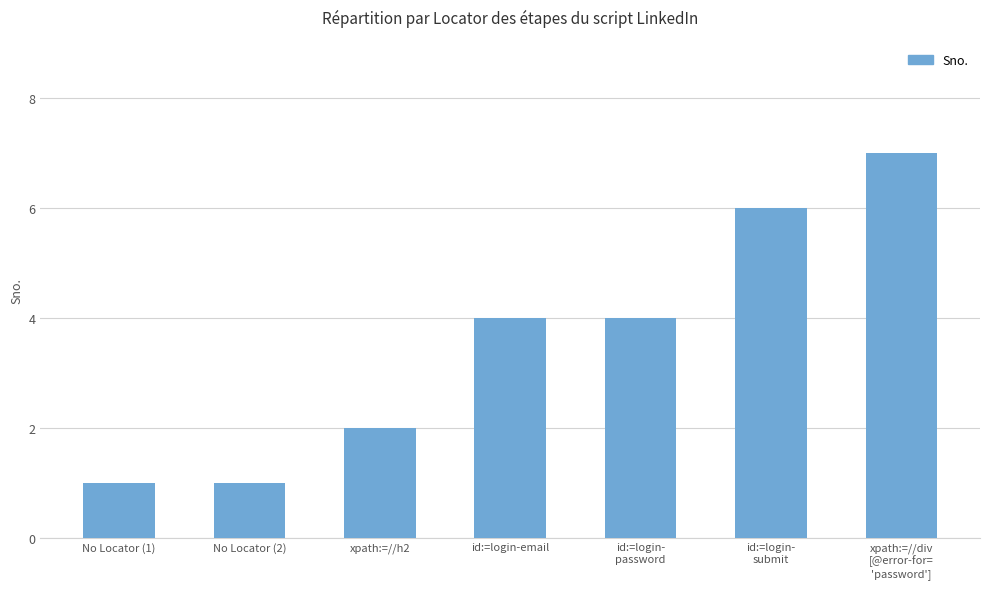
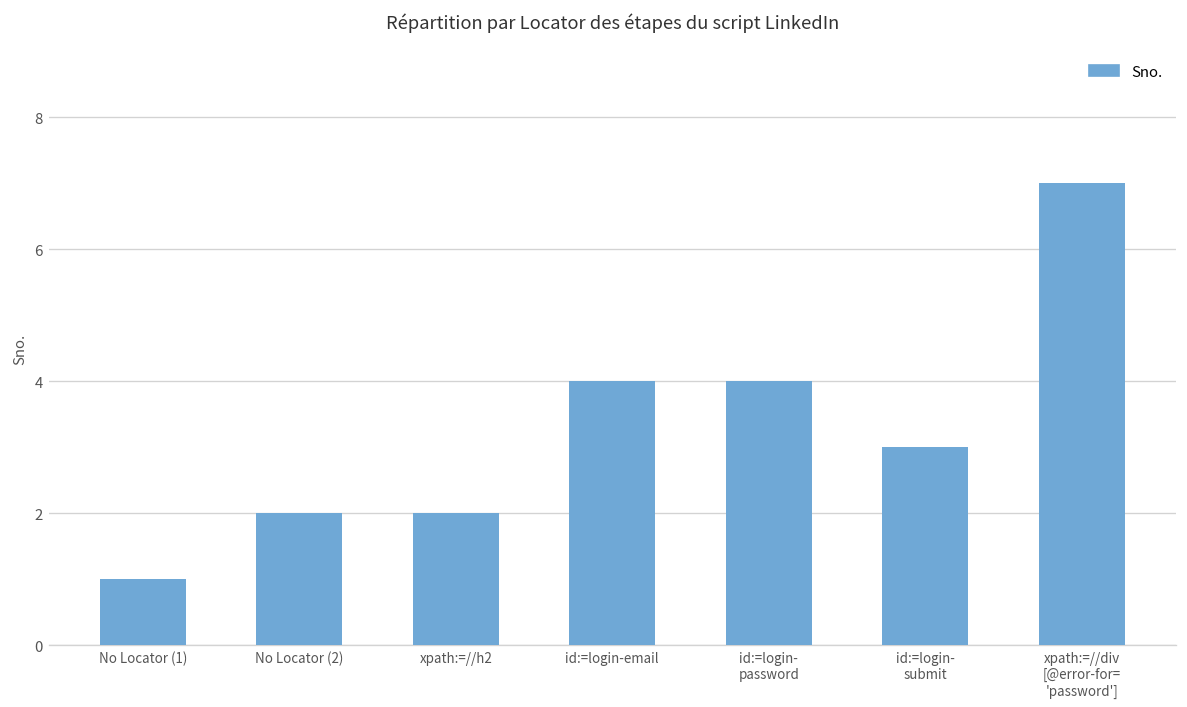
No Locator (2): 1 -> 2
id:=login- submit: 6 -> 3
